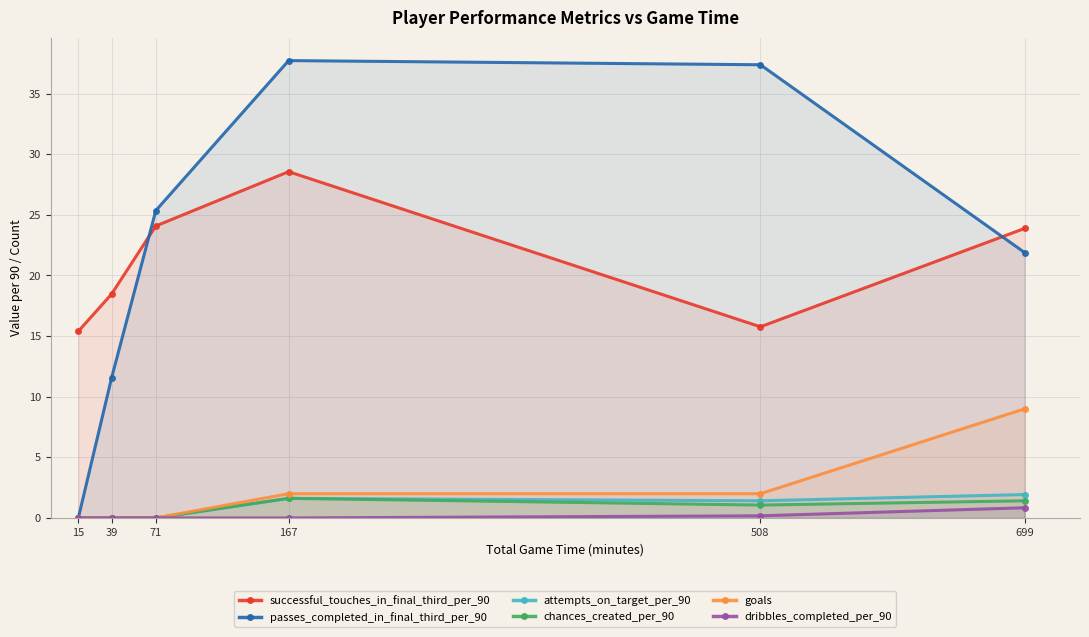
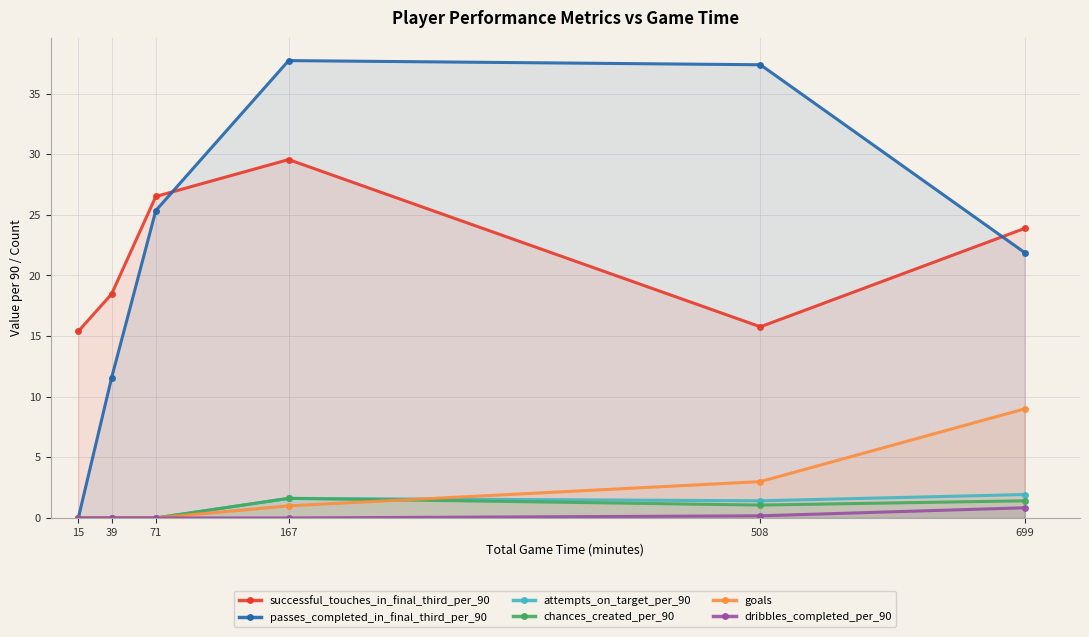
successful_touches_in_final_third_per_90, 71: 24.1 -> 26.5
successful_touches_in_final_third_per_90, 167: 28.6 -> 29.6
goals, 167: 2 -> 1
goals, 508: 2 -> 3
